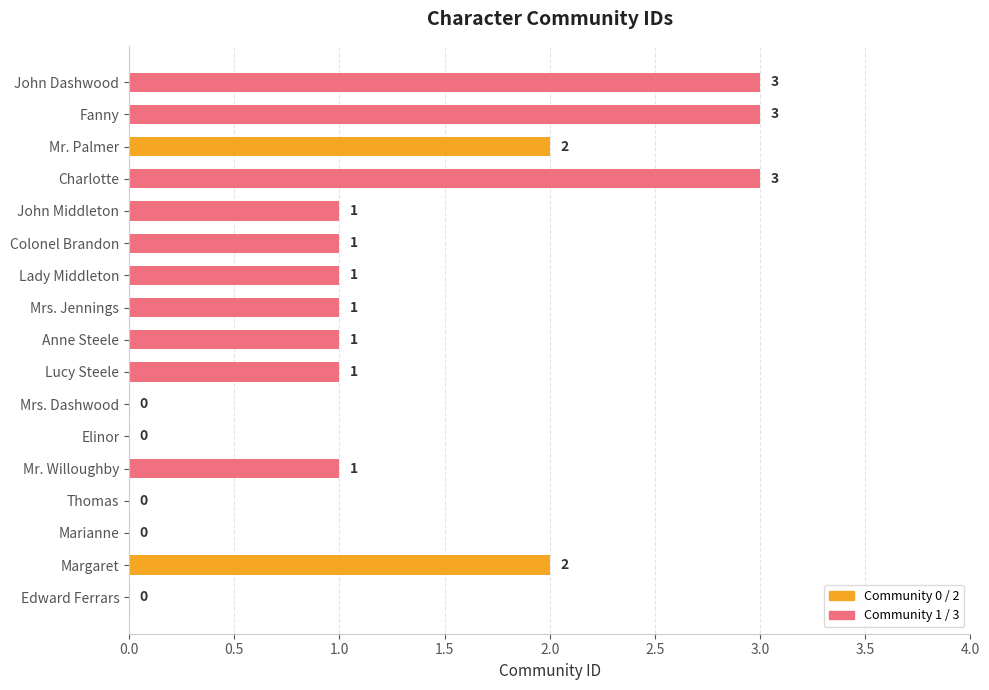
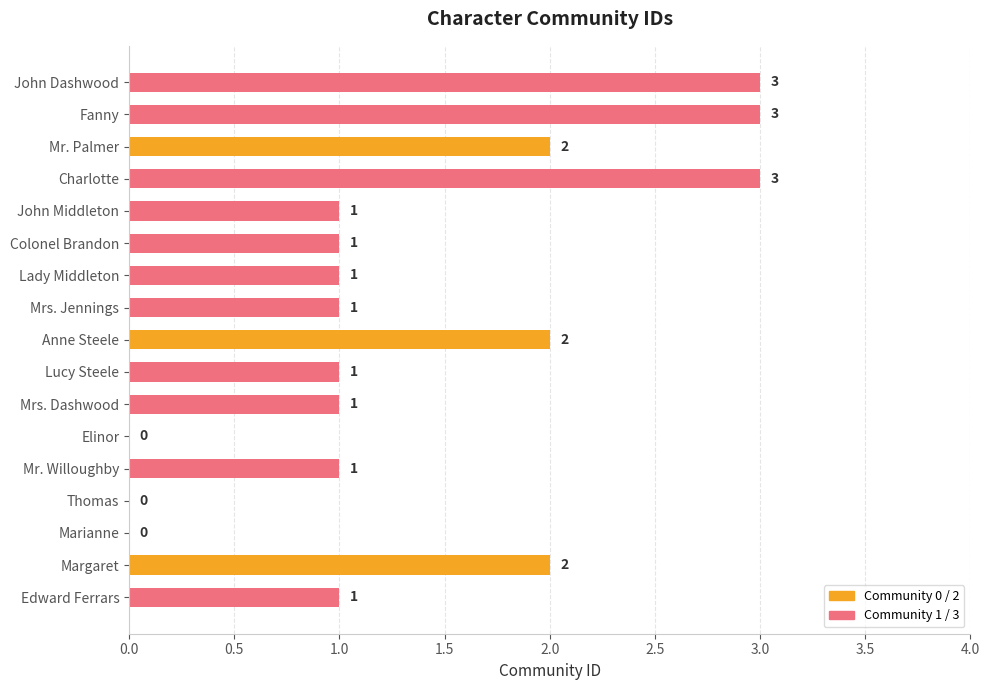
Anne Steele: 1 -> 2
Mrs. Dashwood: 0 -> 1
Edward Ferrars: 0 -> 1
